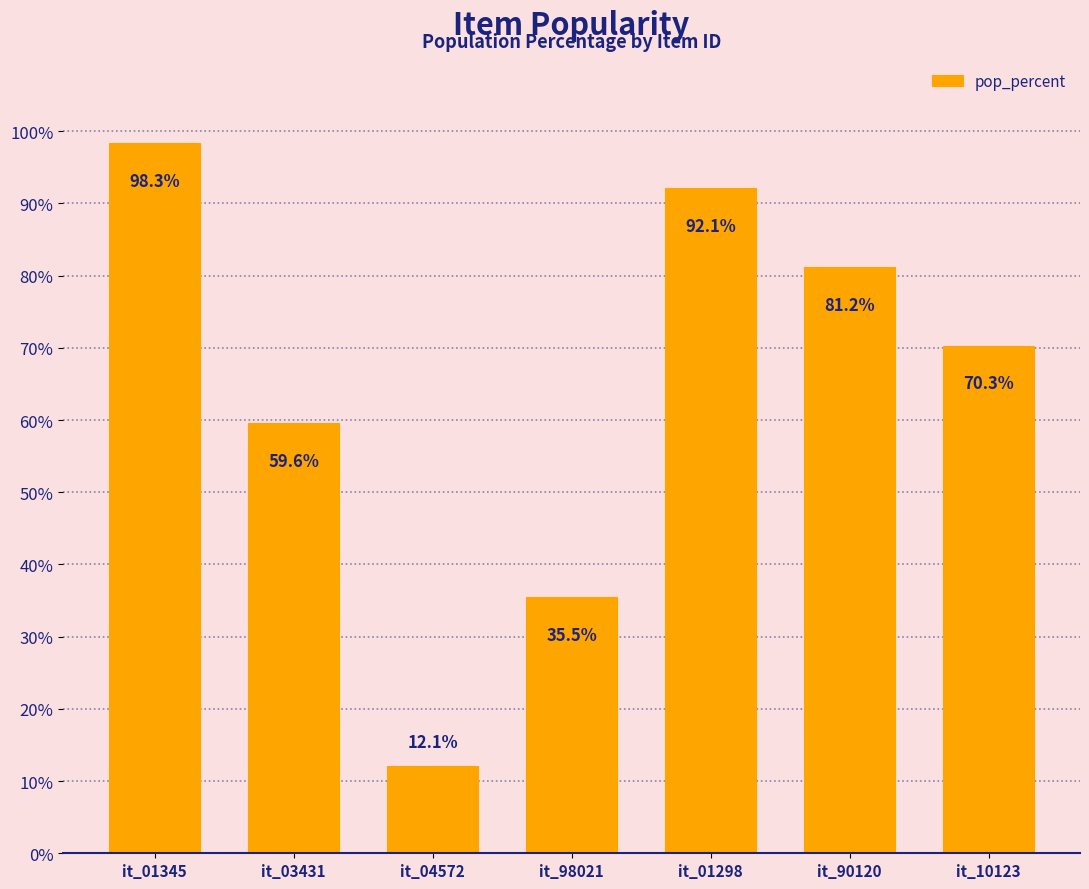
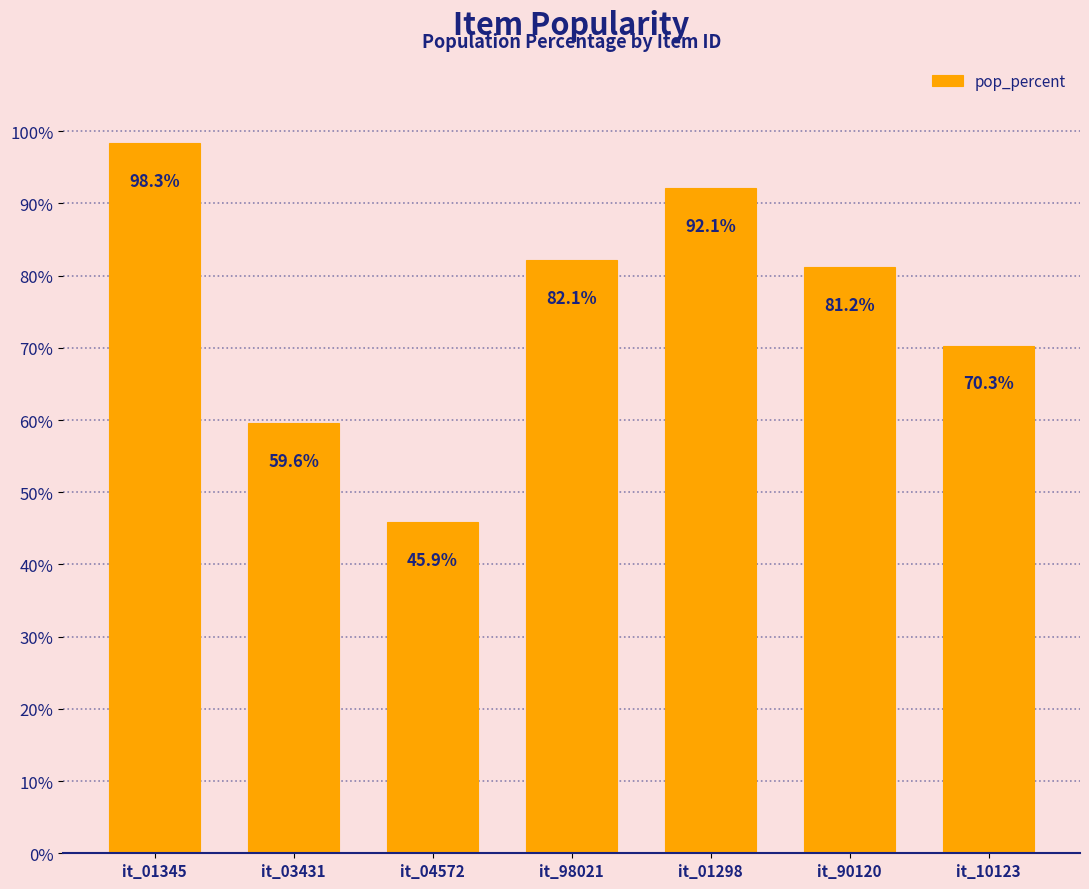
it_04572: 12.1% -> 45.9%
it_98021: 35.5% -> 82.1%
